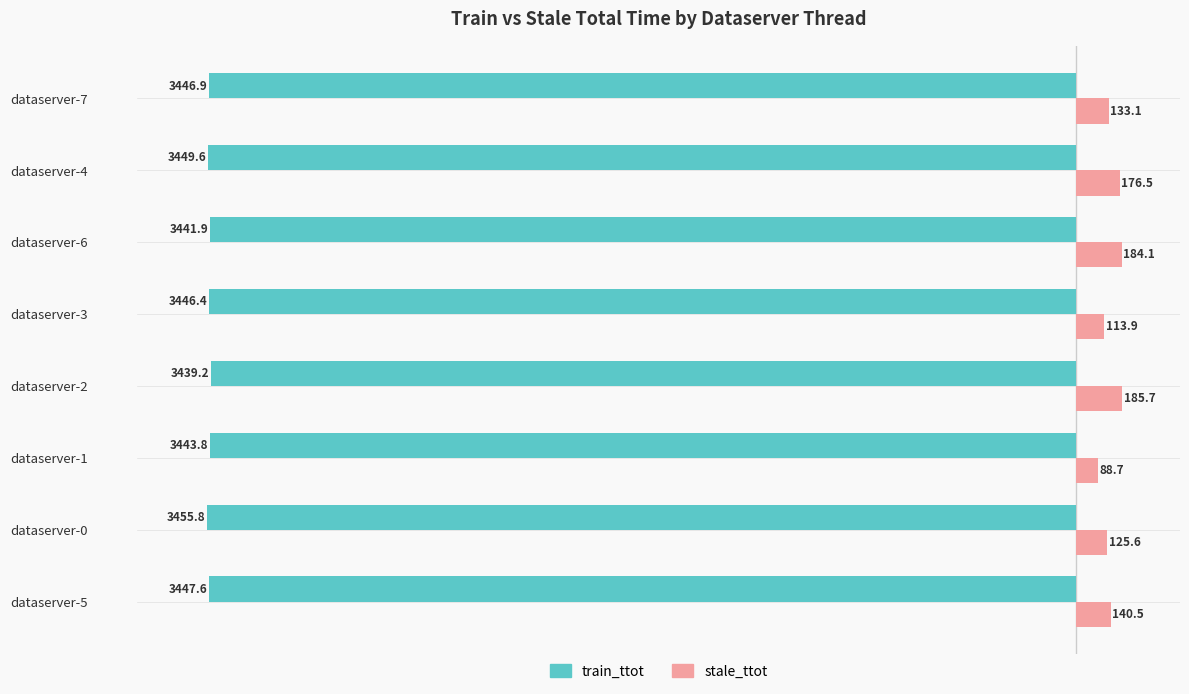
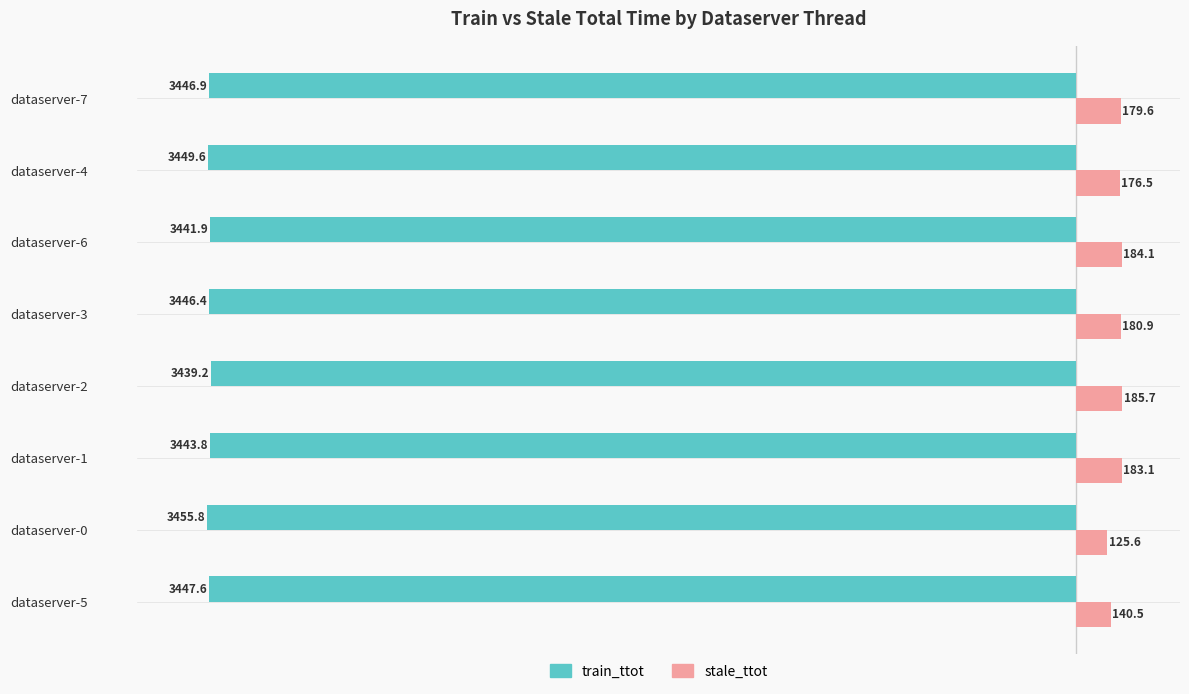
stale_ttot, dataserver-7: 133.1 -> 179.6
stale_ttot, dataserver-3: 113.9 -> 180.9
stale_ttot, dataserver-1: 88.7 -> 183.1
